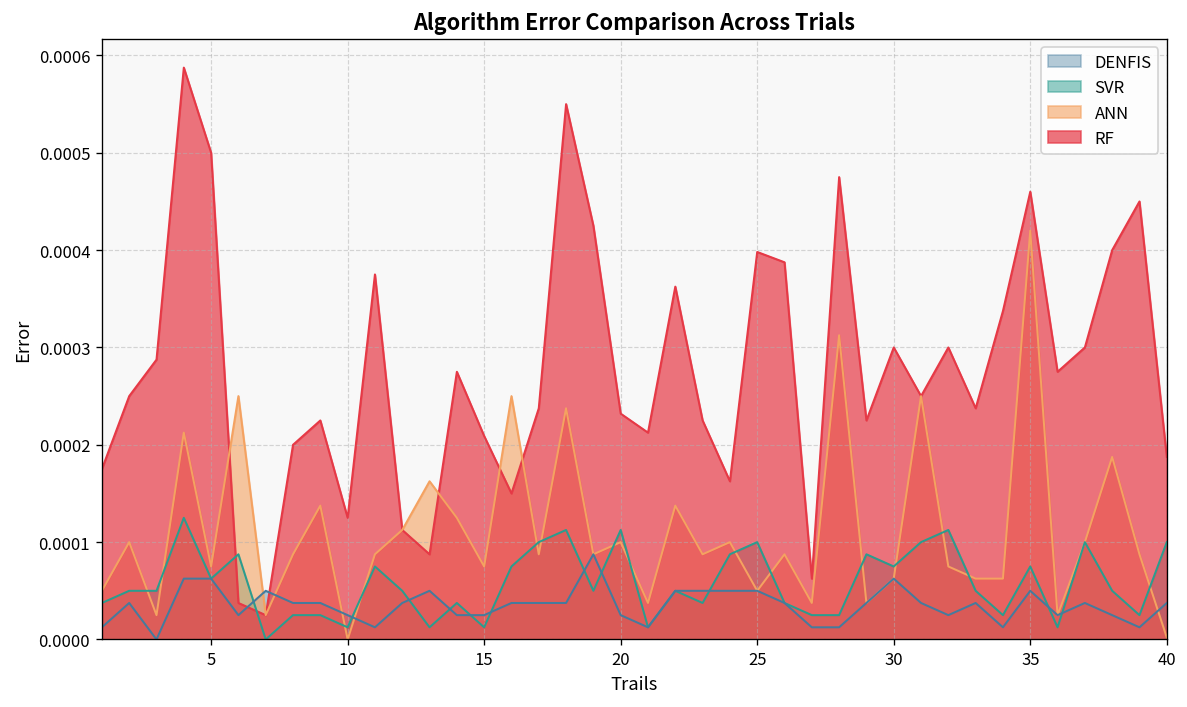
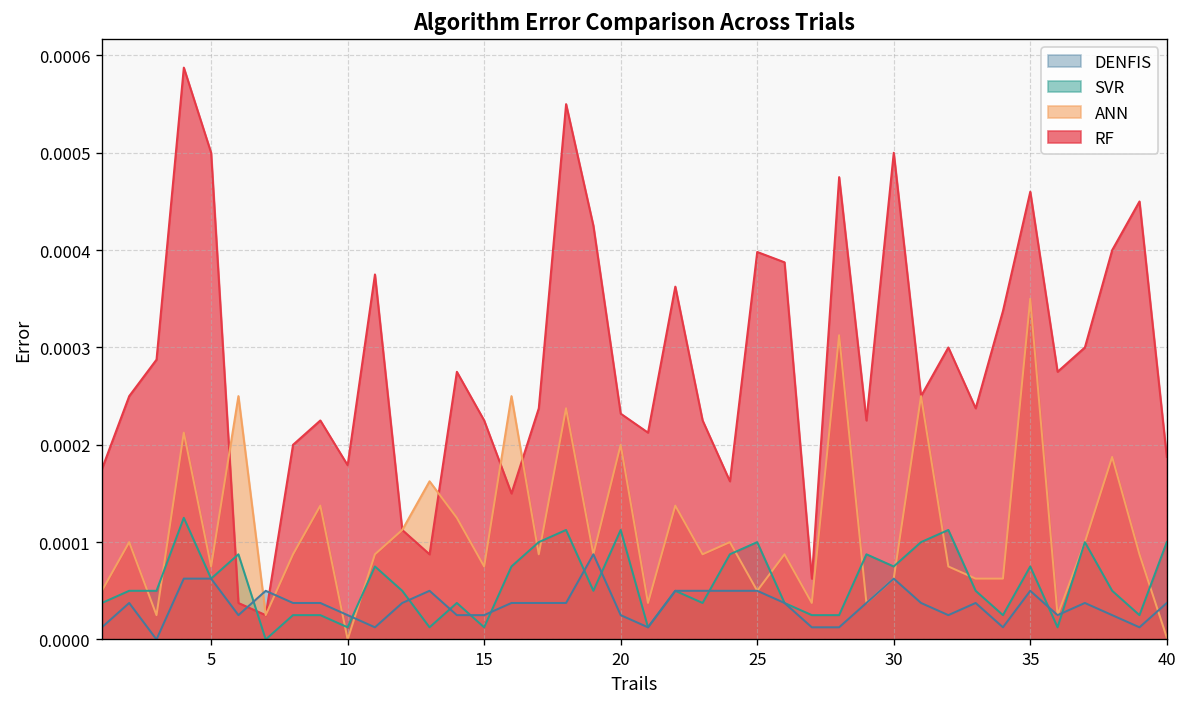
RF, 10: 0.00013 -> 0.00018
RF, 15: 0.00021 -> 0.00023
ANN, 20: 0.0001 -> 0.0002
RF, 30: 0.0003 -> 0.0005
ANN, 35: 0.00042 -> 0.00035
